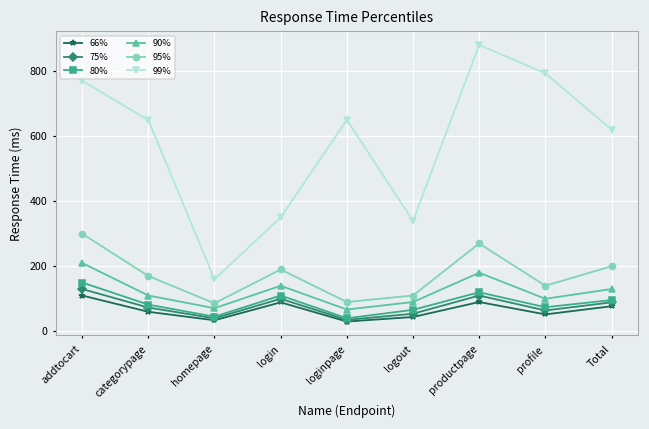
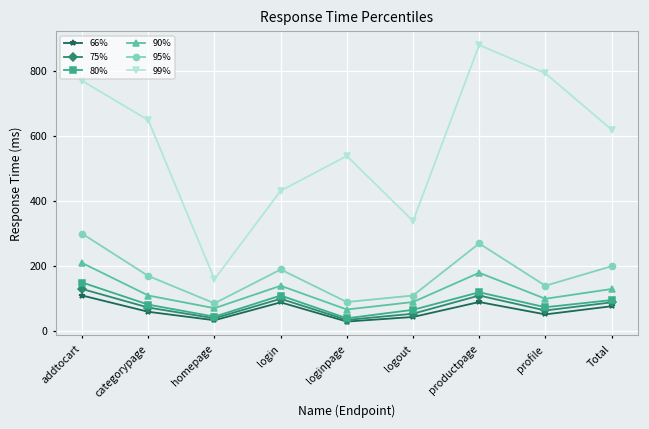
99%, login: 350 -> 430
99%, loginpage: 650 -> 540
